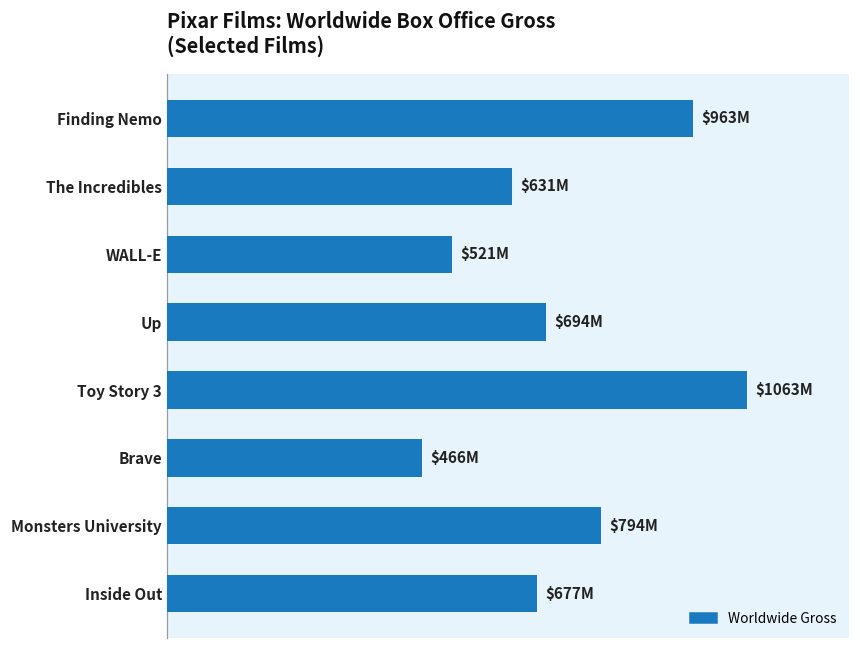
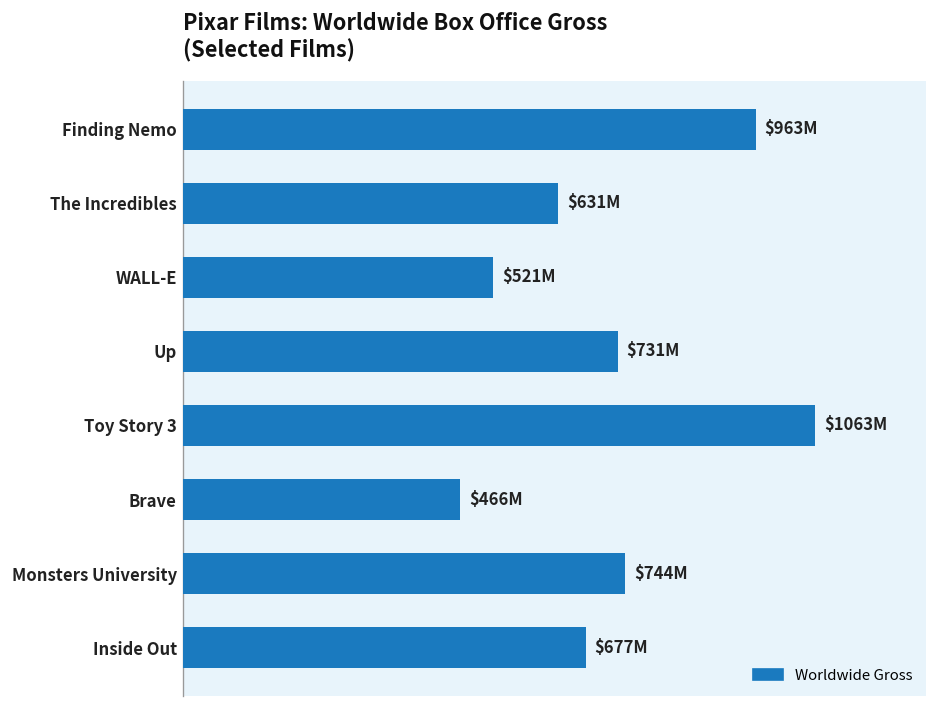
Up: $694M -> $731M
Monsters University: $794M -> $744M
